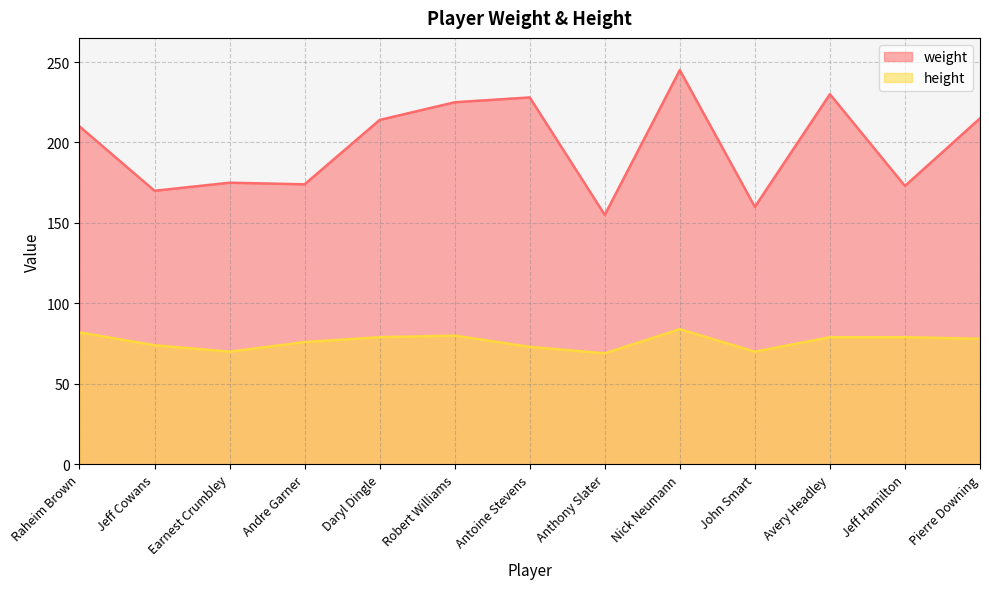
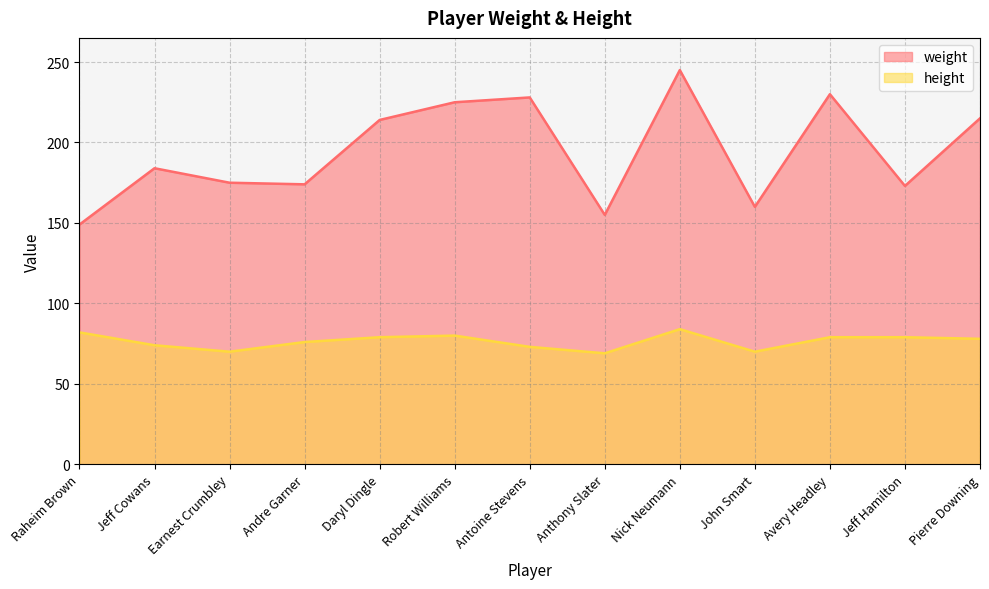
weight, Raheim Brown: 210 -> 149
weight, Jeff Cowans: 170 -> 184
